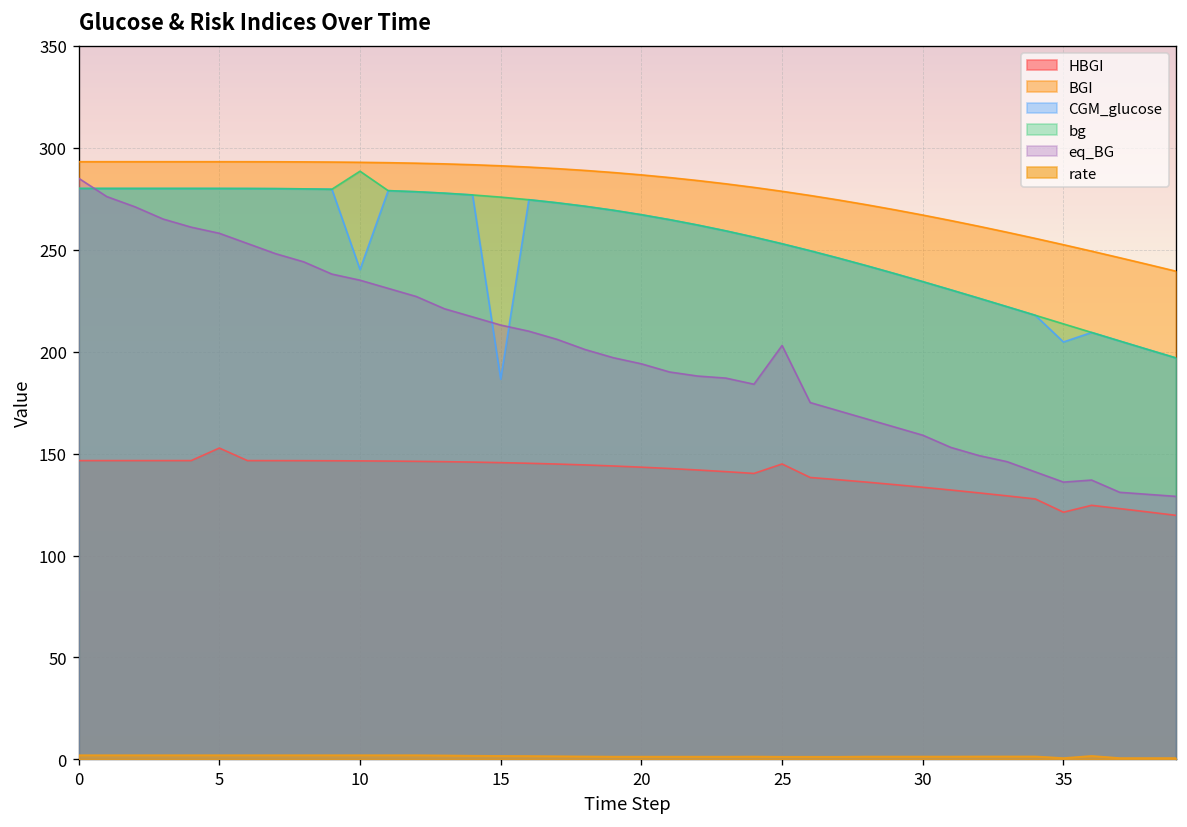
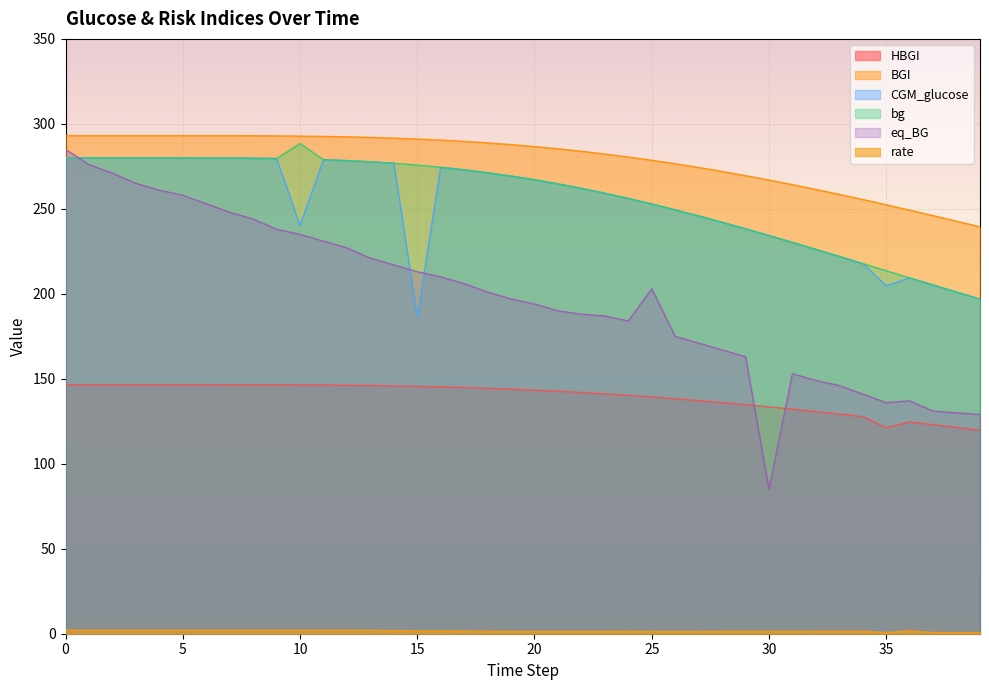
HBGI, 5: 153 -> 147
HBGI, 25: 145 -> 139
eq_BG, 30: 159 -> 85
